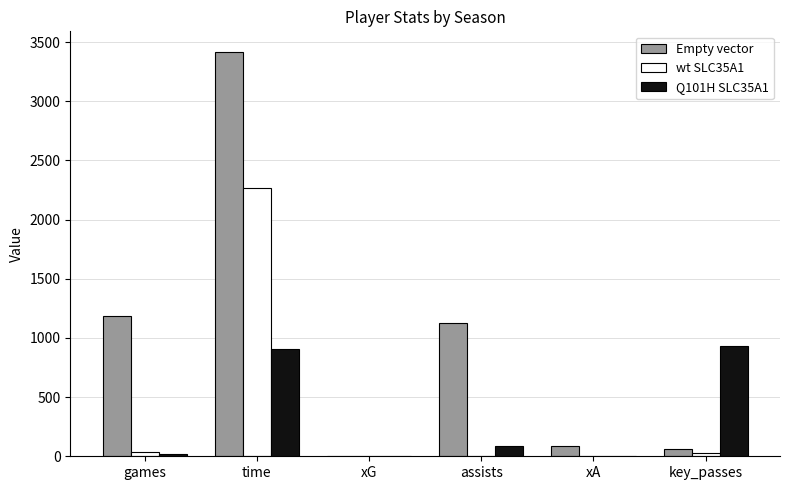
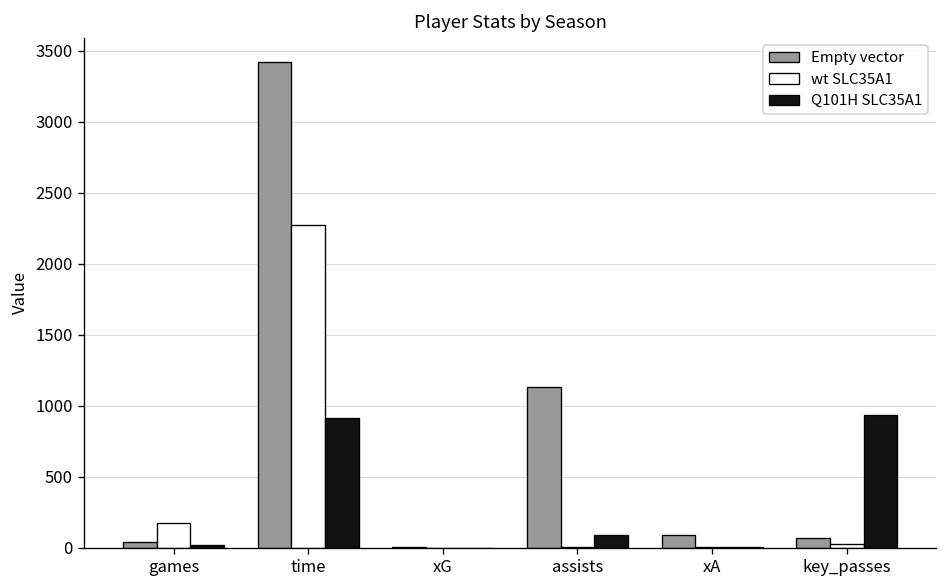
Empty vector, games: 1180 -> 40
wt SLC35A1, games: 30 -> 180
